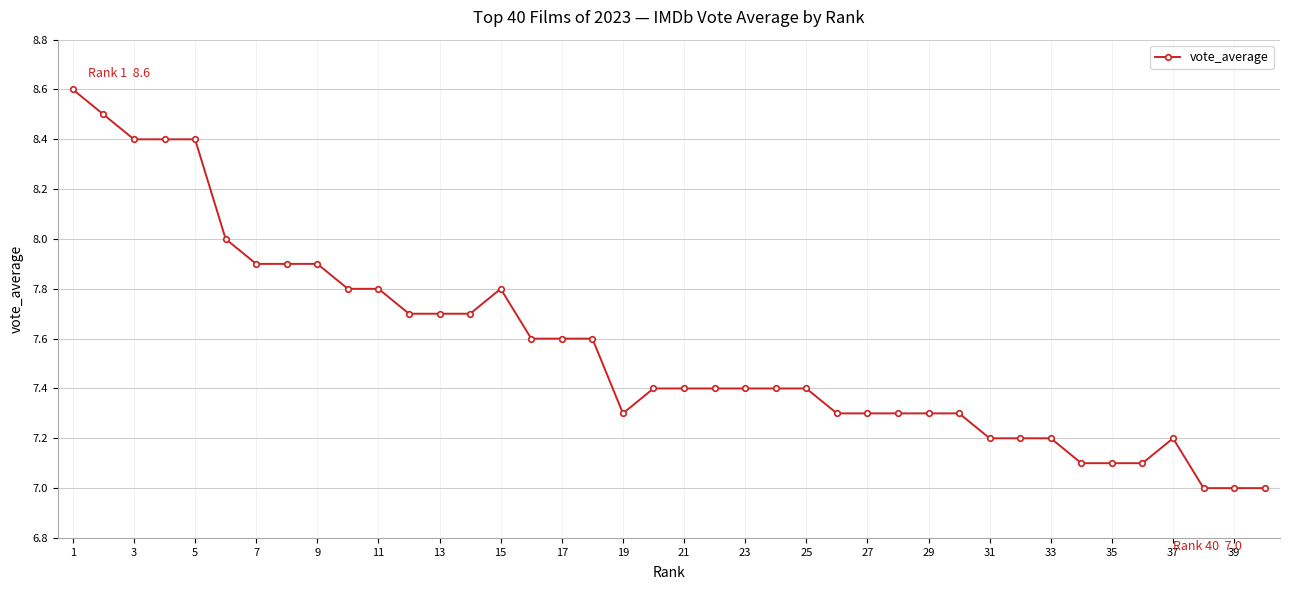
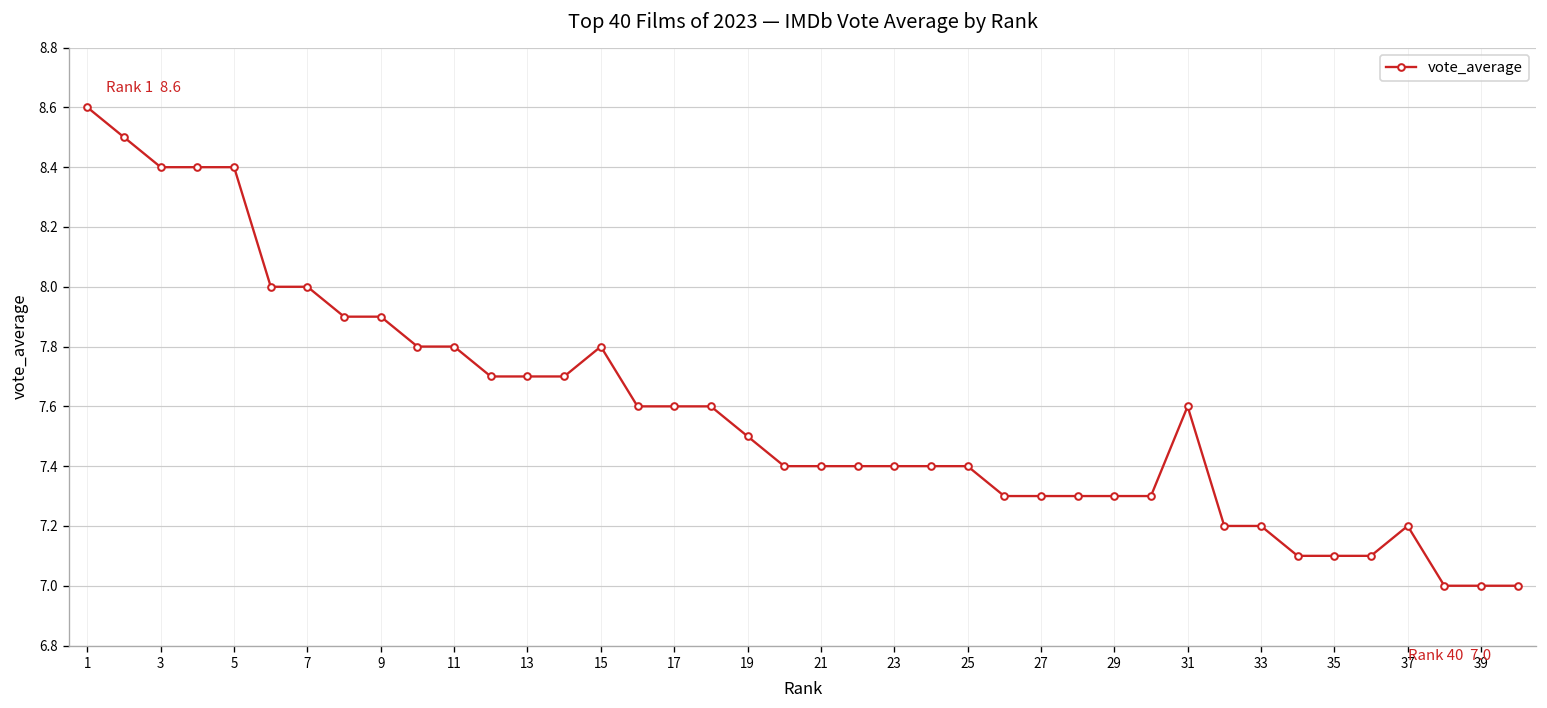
7: 7.9 -> 8.0
19: 7.3 -> 7.5
31: 7.2 -> 7.6
